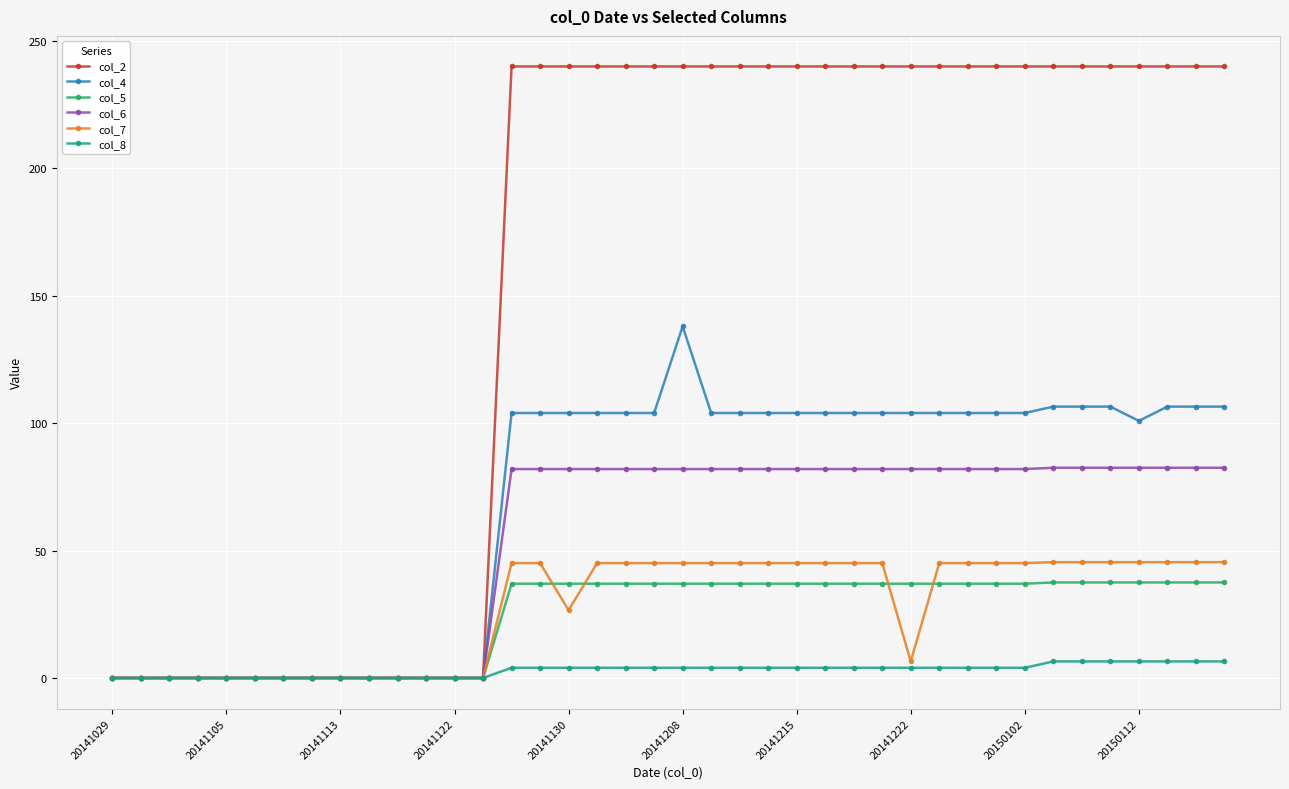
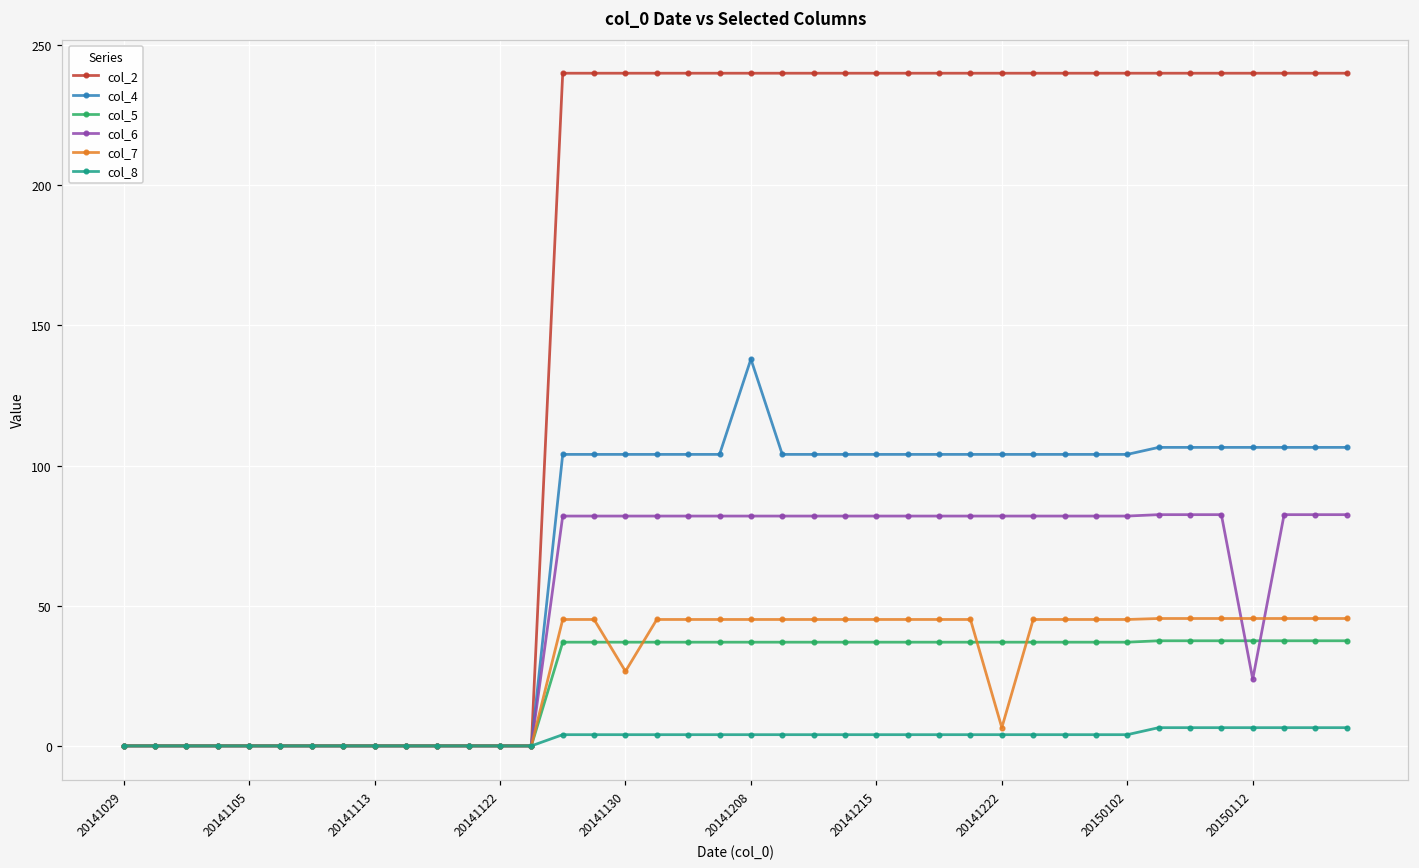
col_4, 20150112: 101 -> 107
col_6, 20150112: 83 -> 24
